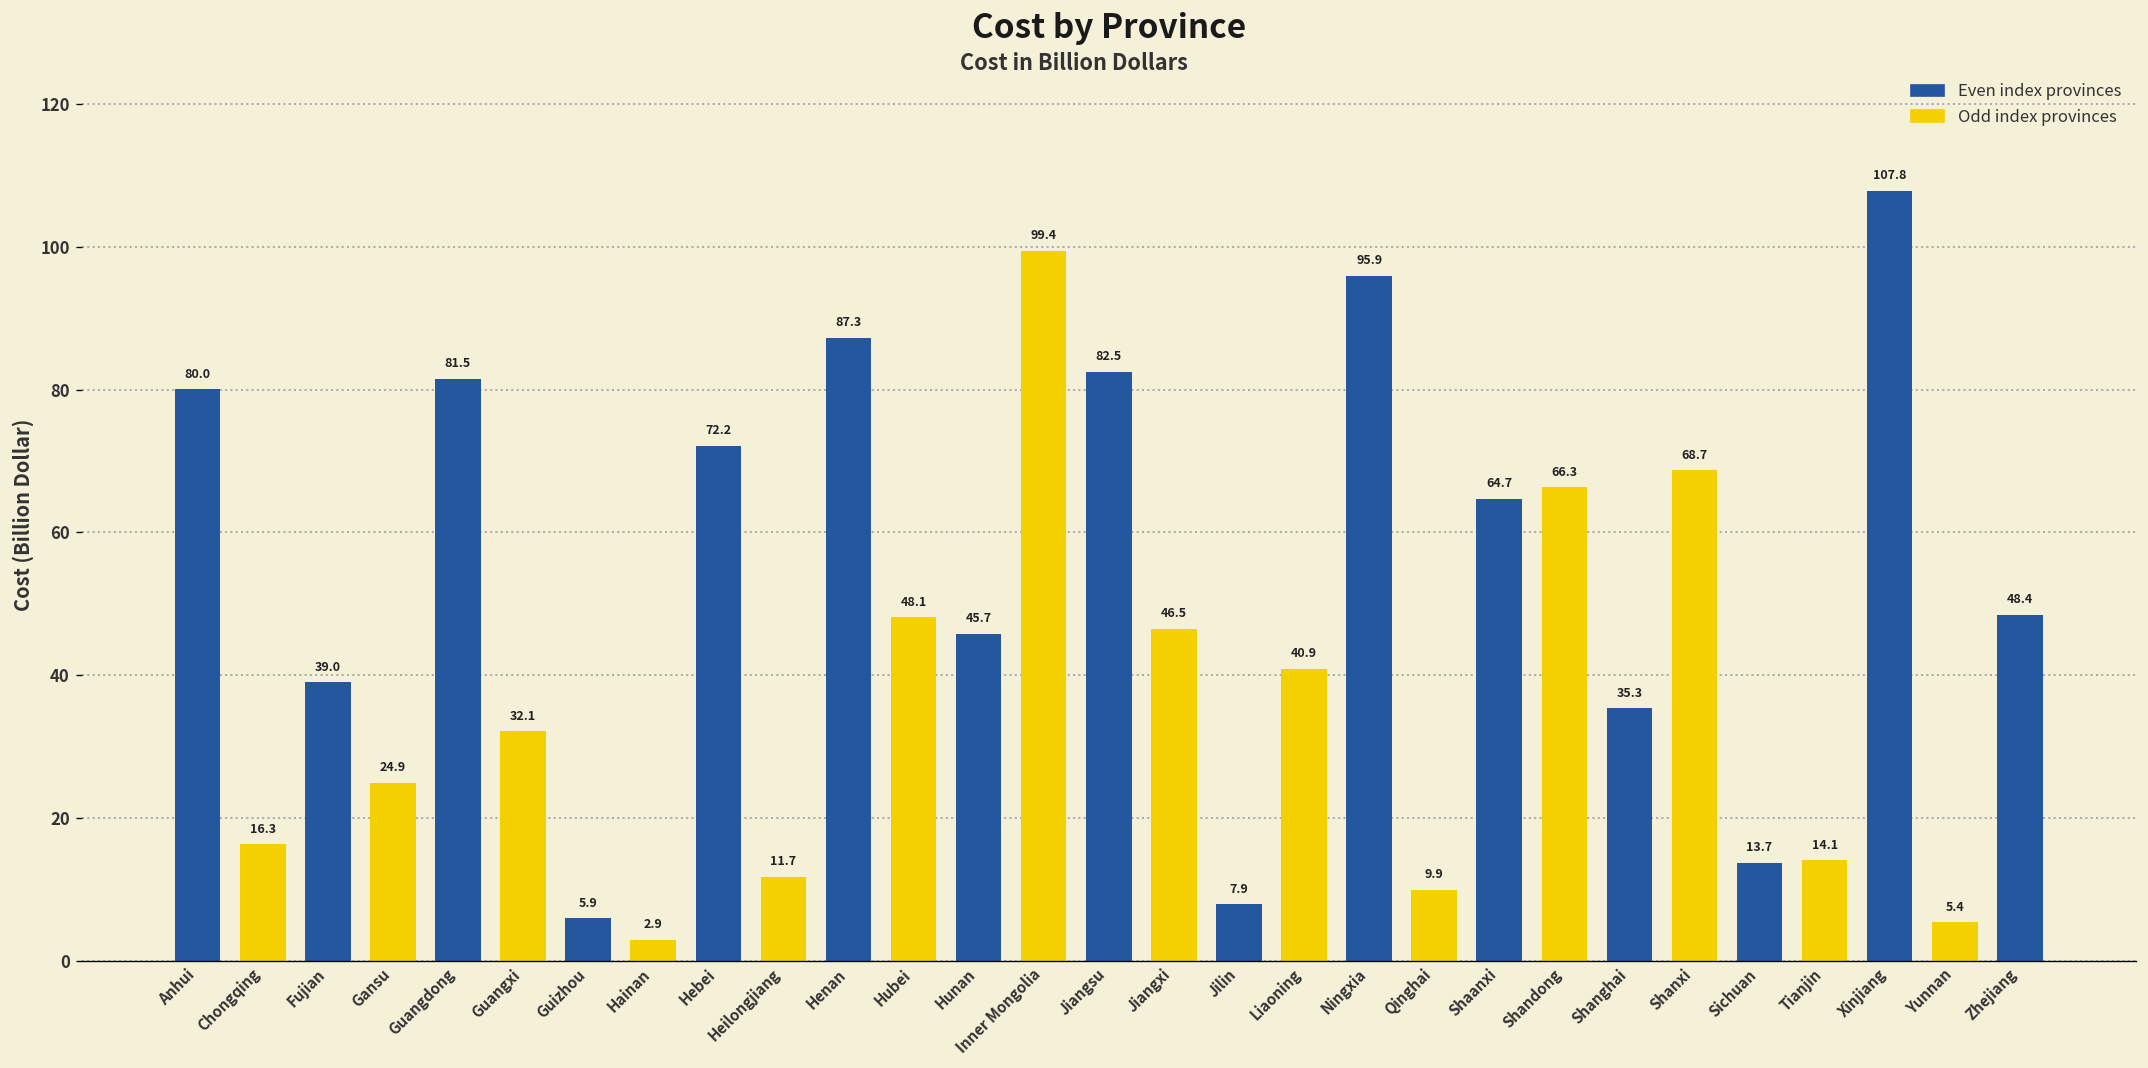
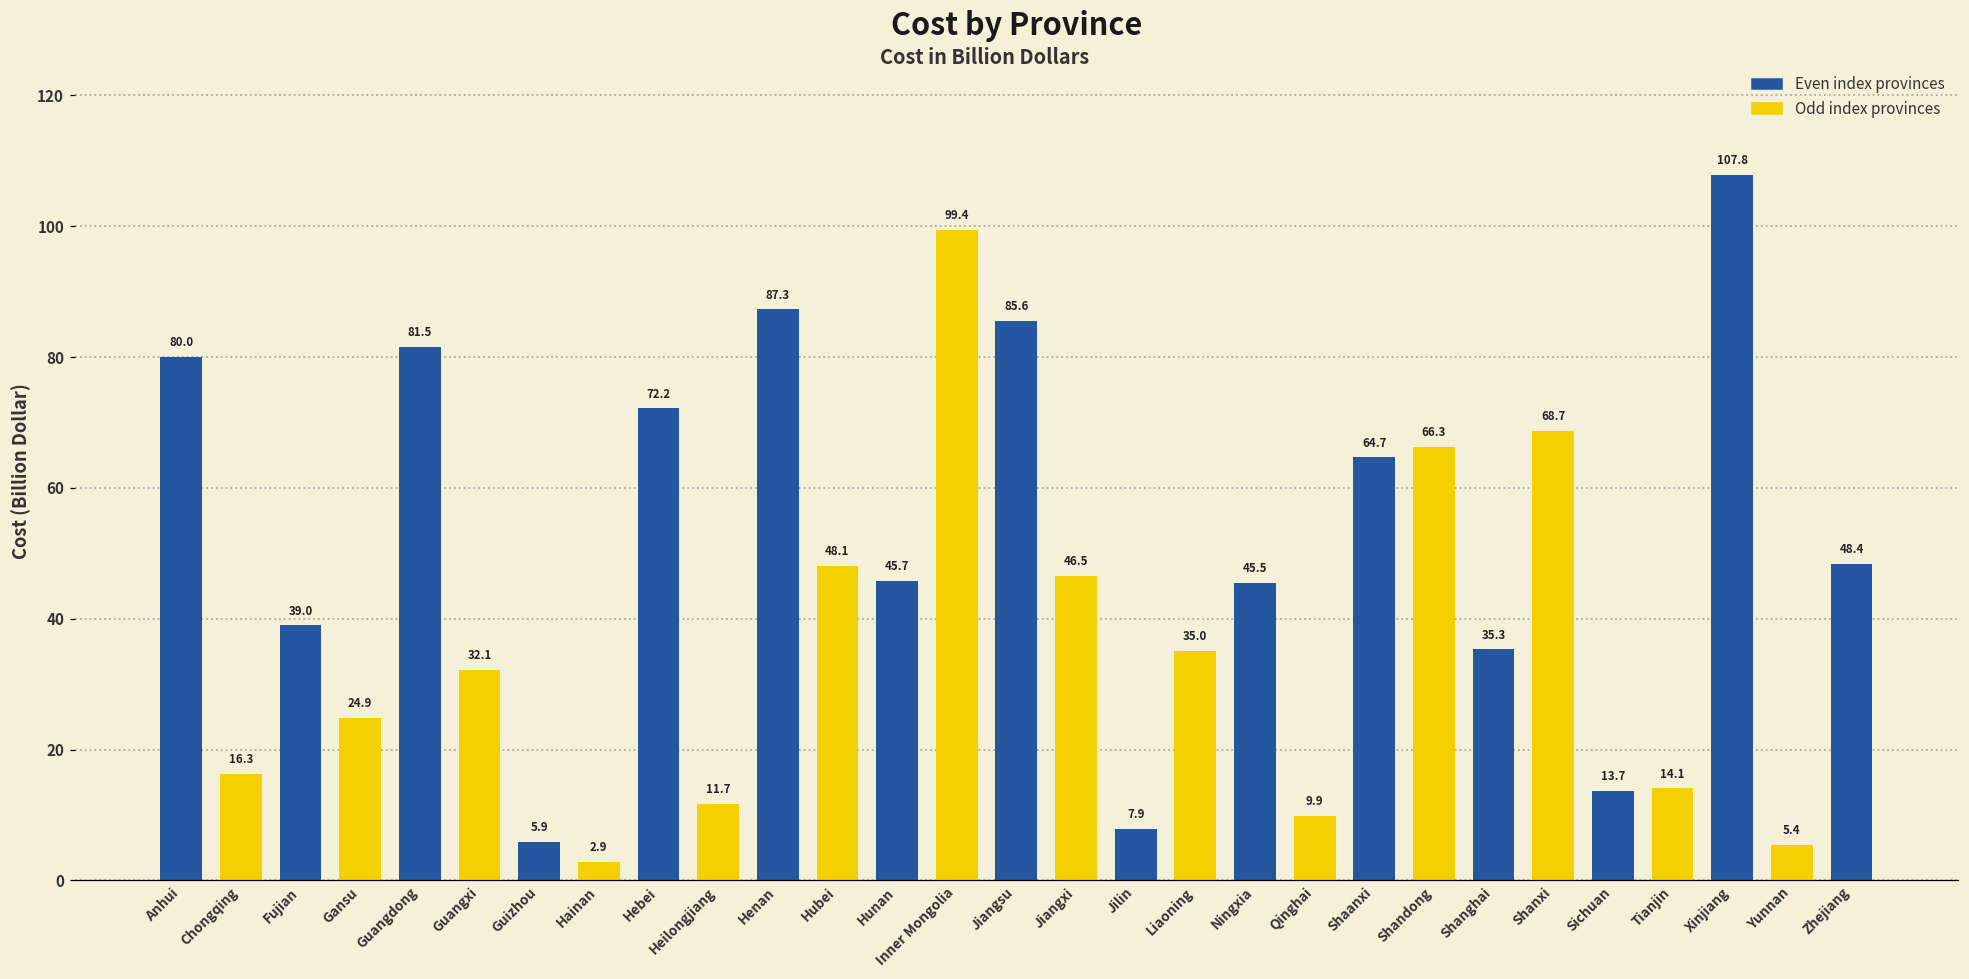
Jiangsu: 82.5 -> 85.6
Liaoning: 40.9 -> 35.0
Ningxia: 95.9 -> 45.5
